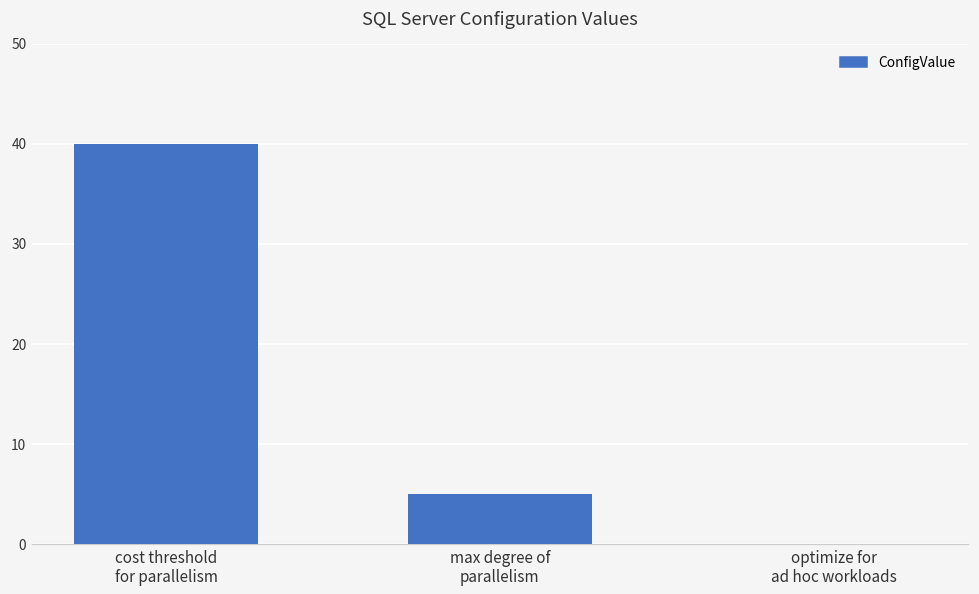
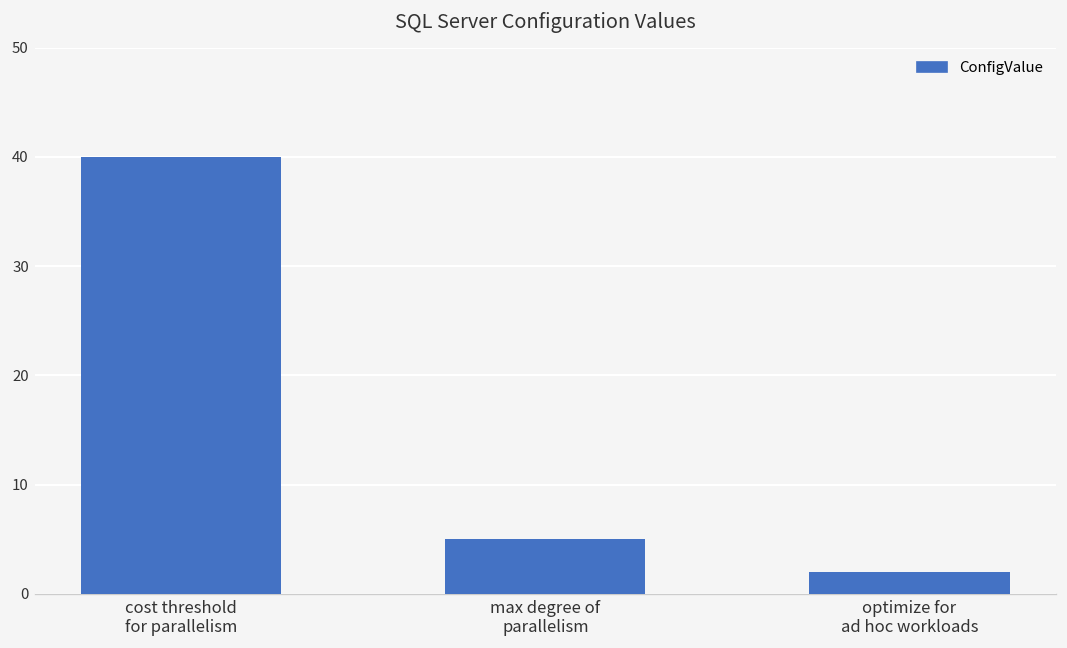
optimize for ad hoc workloads: 0 -> 2
